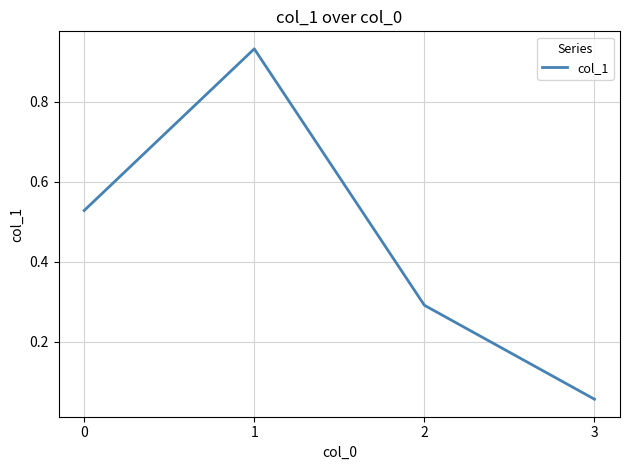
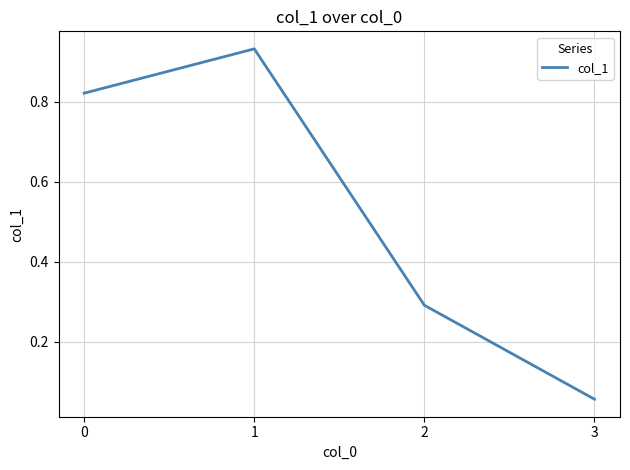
0: 0.53 -> 0.82
